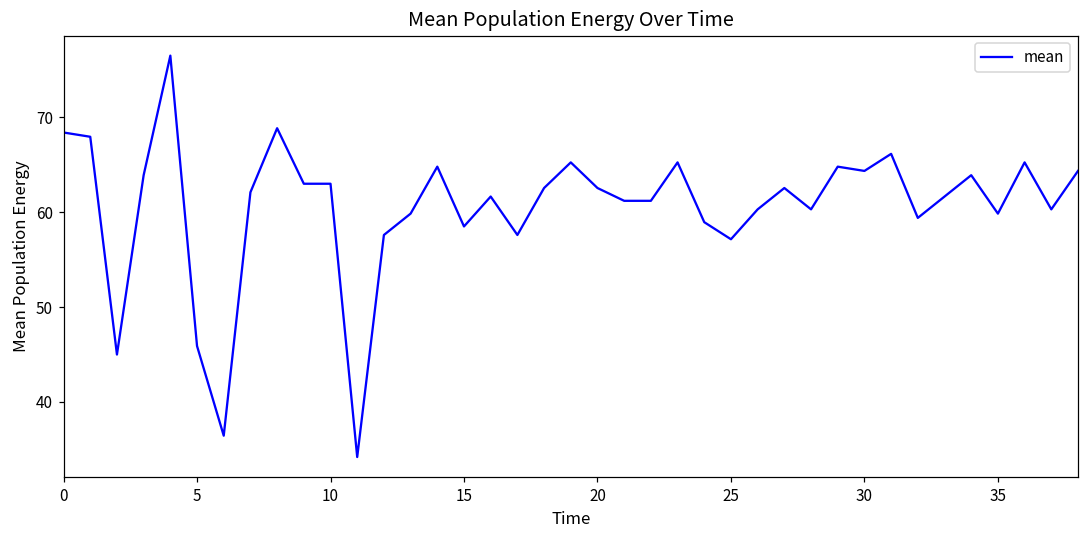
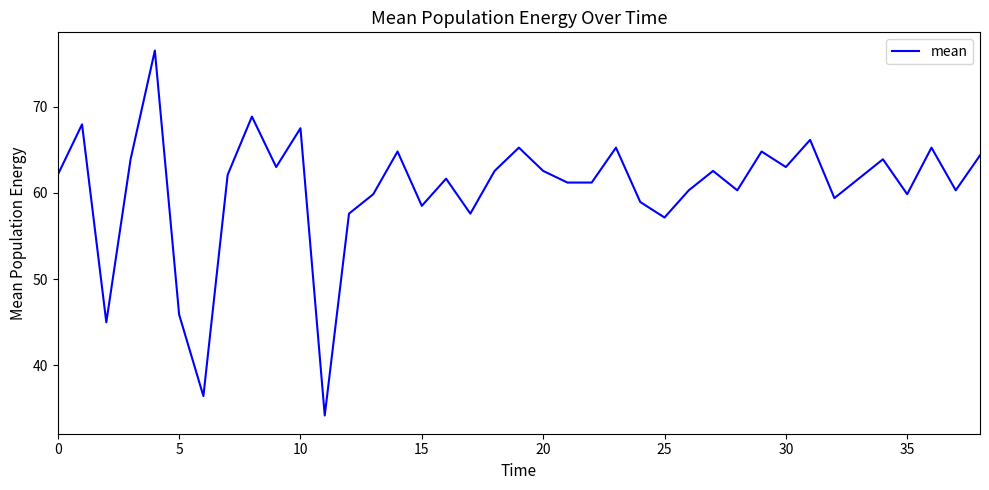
0: 68 -> 62
10: 63 -> 68
30: 64 -> 63
